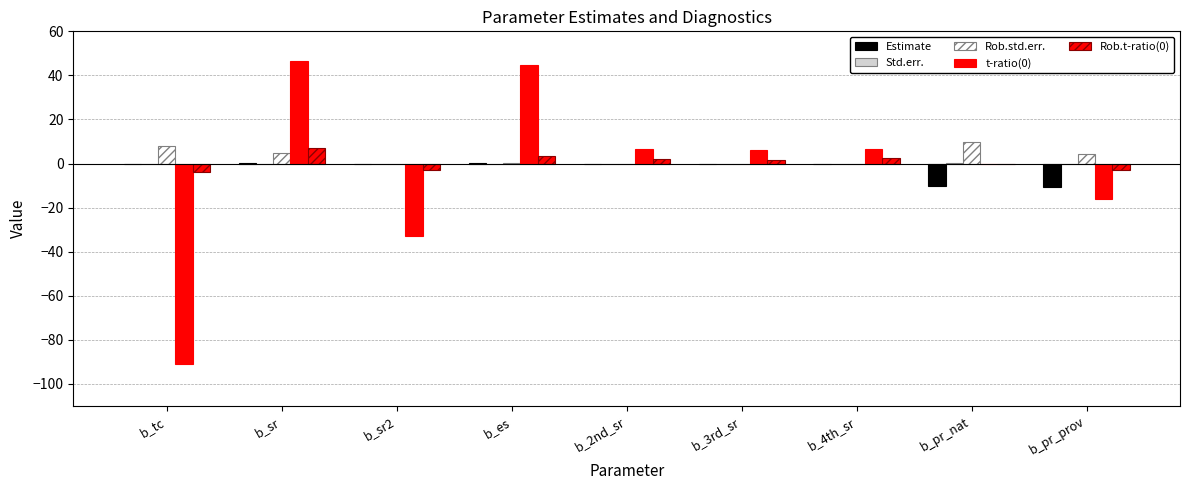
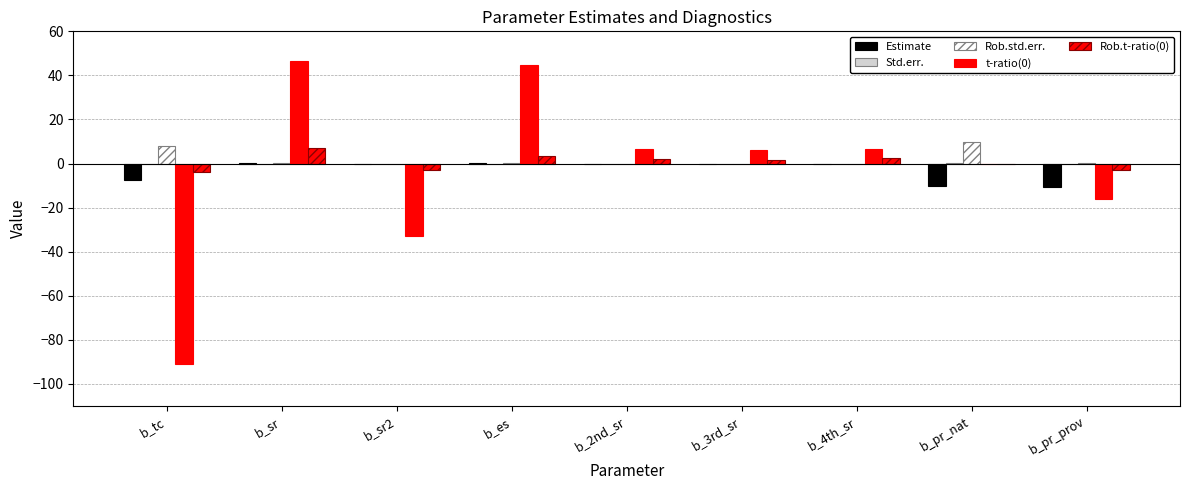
Estimate, b_tc: 0 -> -7
Rob.std.err., b_sr: 5 -> 0
Rob.std.err., b_pr_prov: 5 -> 0
